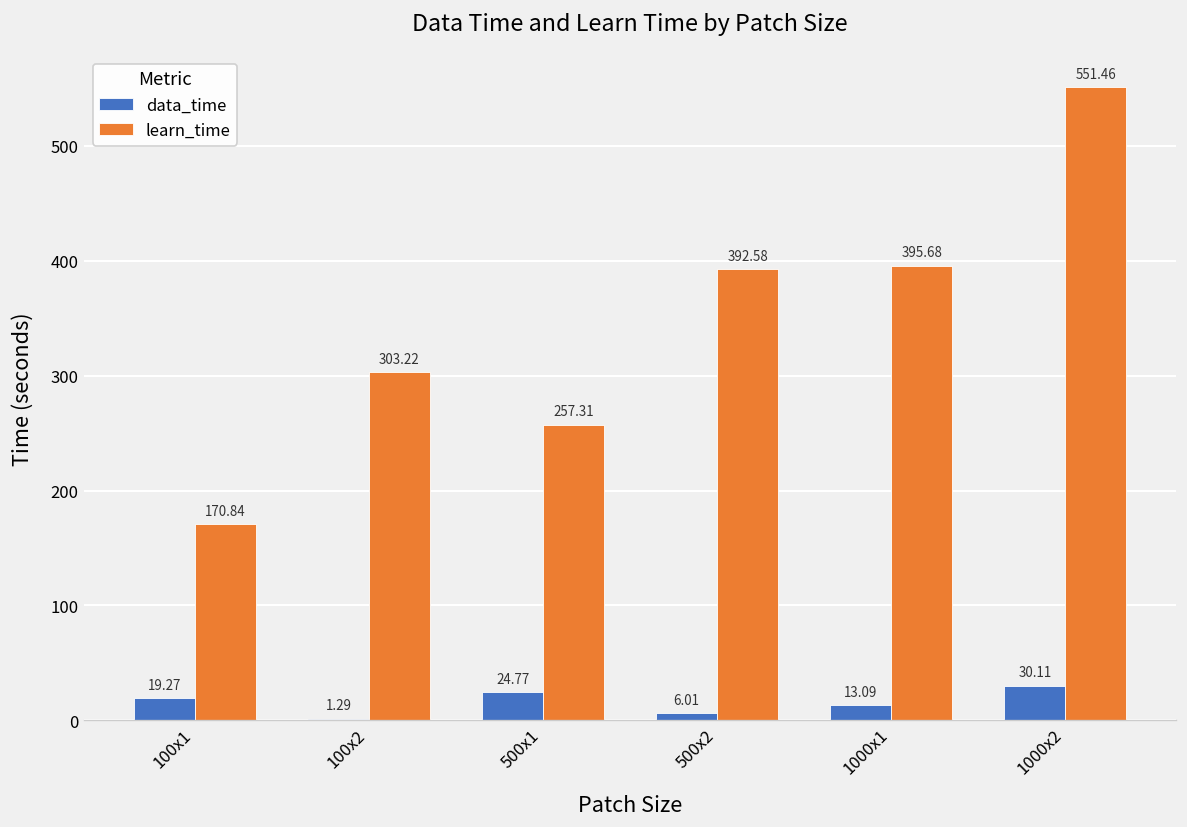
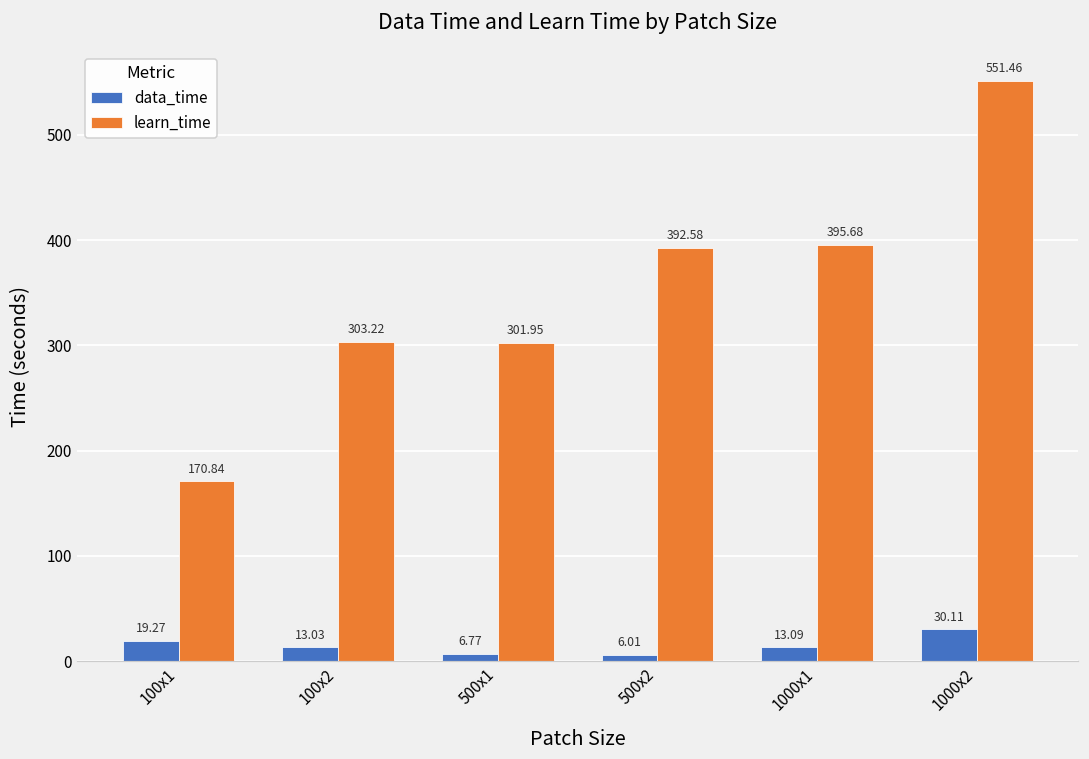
data_time, 100x2: 1.29 -> 13.03
data_time, 500x1: 24.77 -> 6.77
learn_time, 500x1: 257.31 -> 301.95
